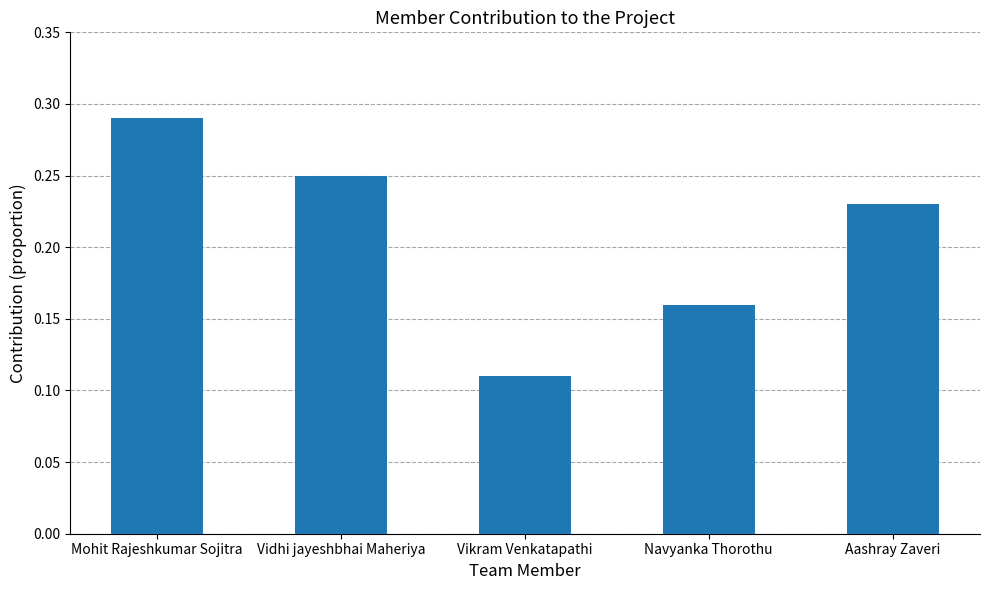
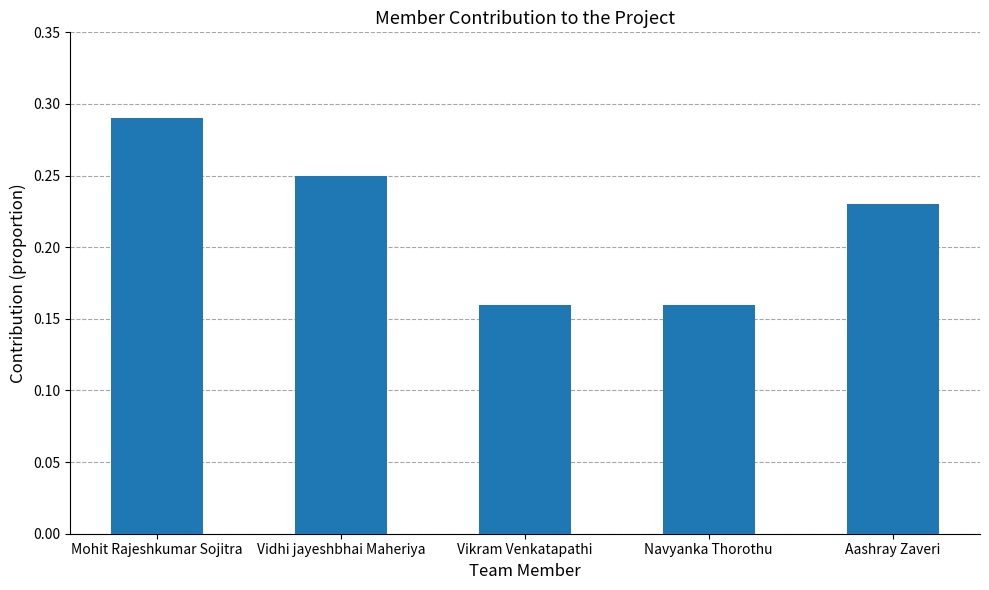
Vikram Venkatapathi: 0.11 -> 0.16
